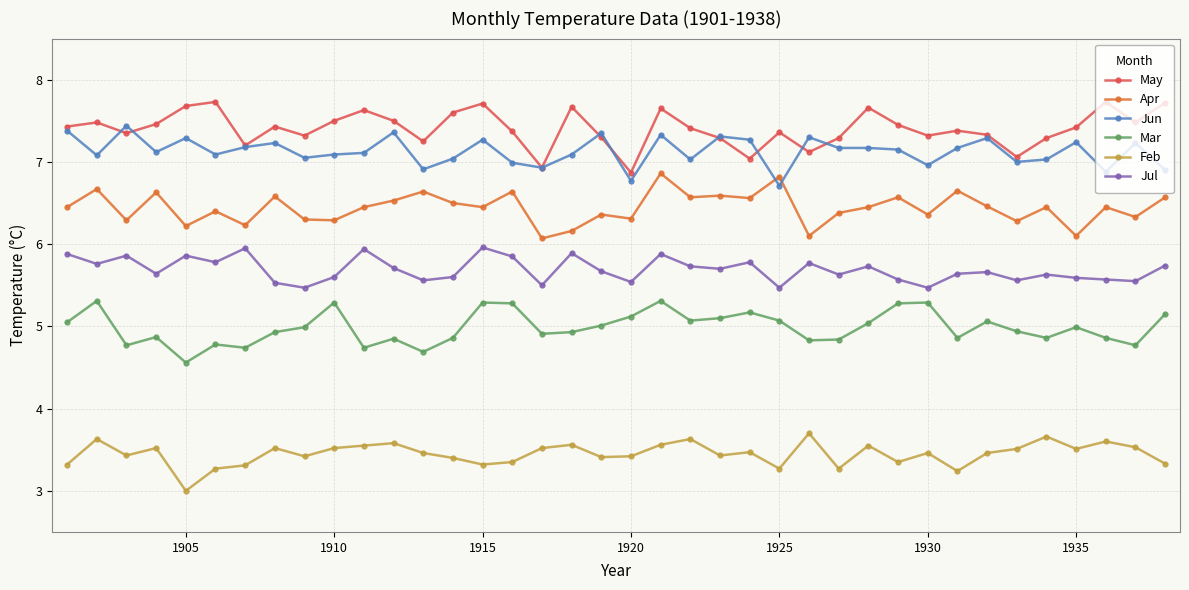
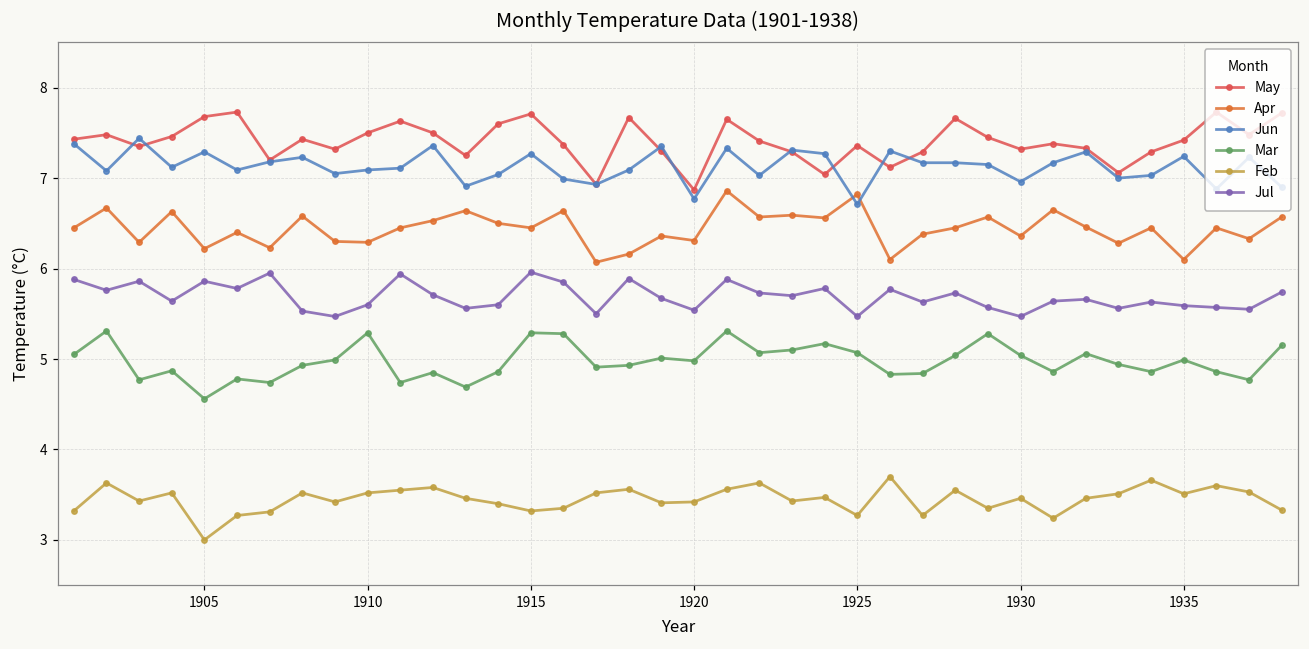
Mar, 1920: 5.1 -> 5.0
Mar, 1930: 5.3 -> 5.0
